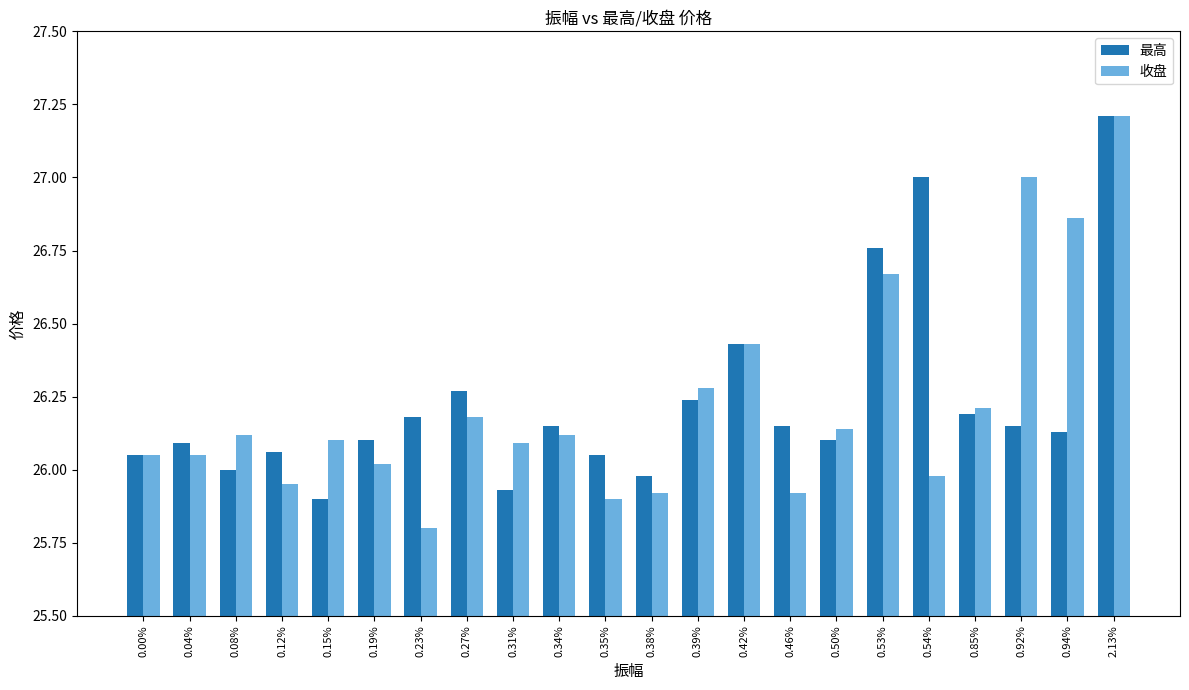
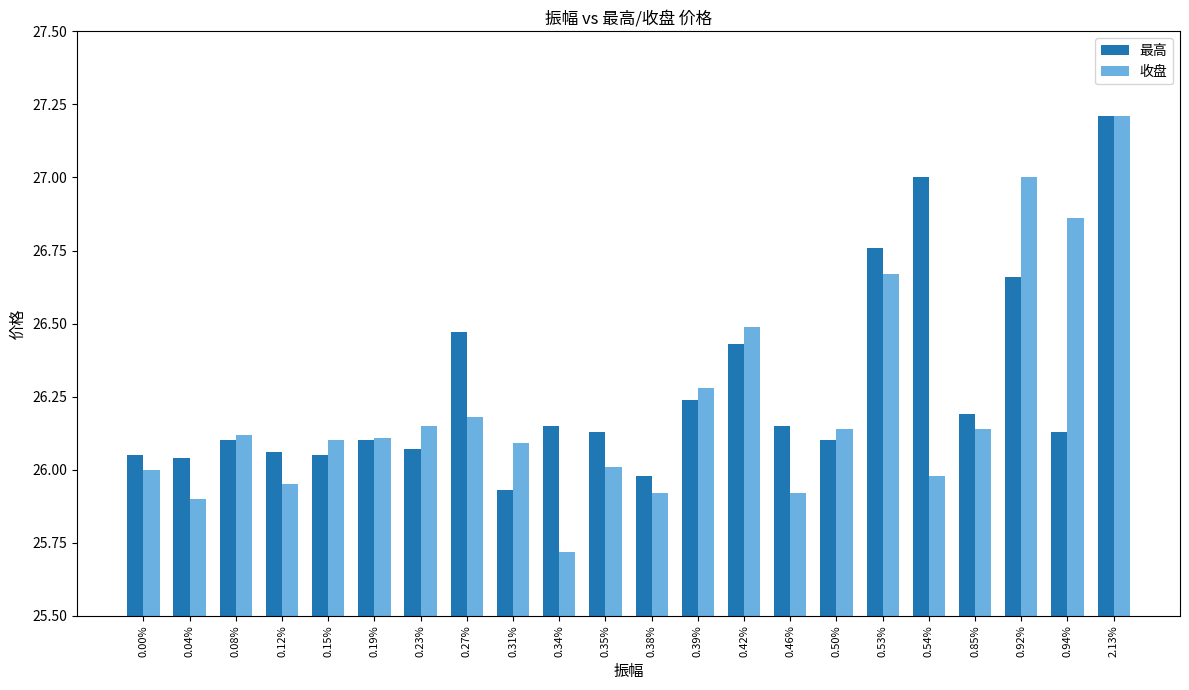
收盘, 0.00%: 26.05 -> 26.00
最高, 0.04%: 26.09 -> 26.04
收盘, 0.04%: 26.05 -> 25.90
最高, 0.08%: 26.0 -> 26.1
最高, 0.15%: 25.90 -> 26.05
收盘, 0.19%: 26.02 -> 26.11
最高, 0.23%: 26.18 -> 26.07
收盘, 0.23%: 25.80 -> 26.15
最高, 0.27%: 26.27 -> 26.47
收盘, 0.34%: 26.12 -> 25.72
最高, 0.35%: 26.05 -> 26.13
收盘, 0.35%: 25.90 -> 26.01
收盘, 0.42%: 26.43 -> 26.49
收盘, 0.85%: 26.21 -> 26.14
最高, 0.92%: 26.15 -> 26.66
